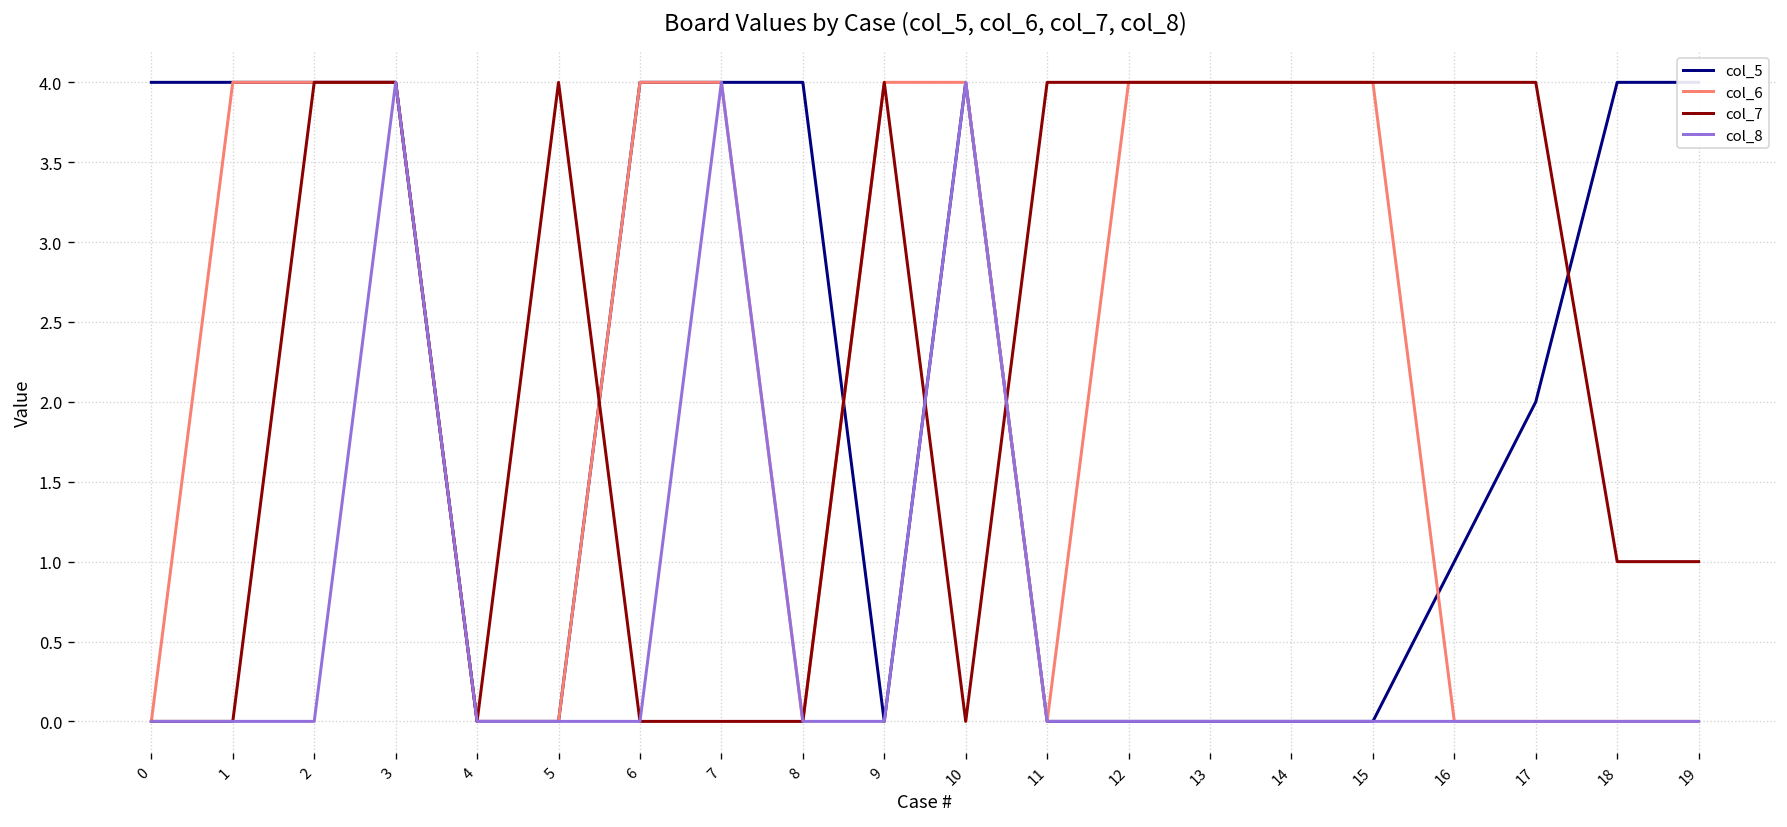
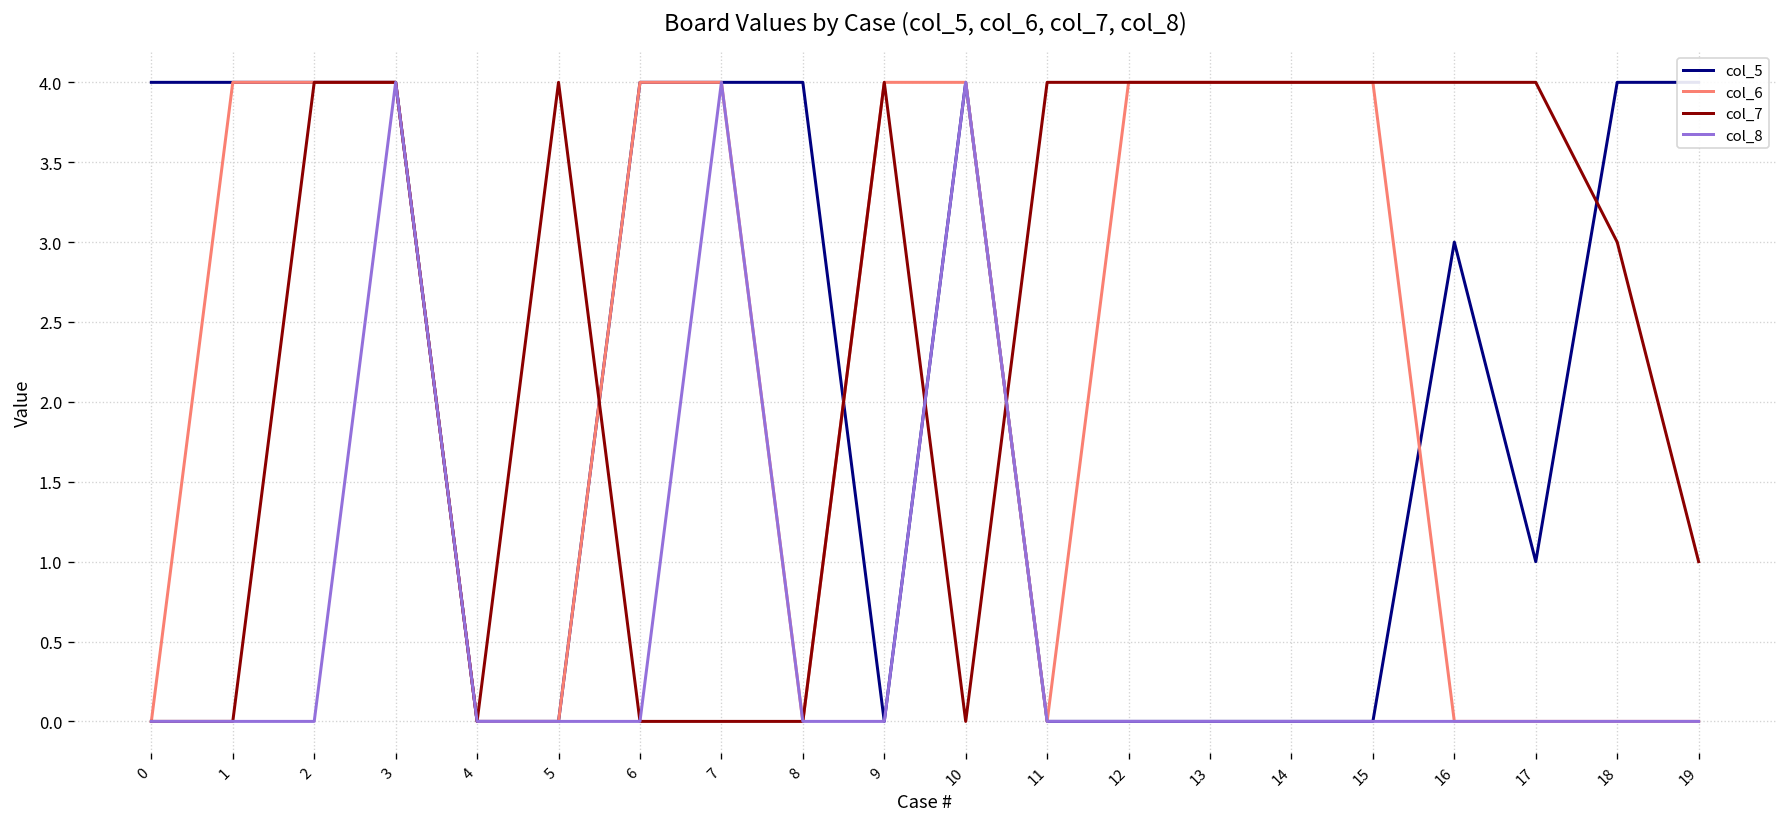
col_5, 16: 1 -> 3
col_5, 17: 2 -> 1
col_7, 18: 1 -> 3
